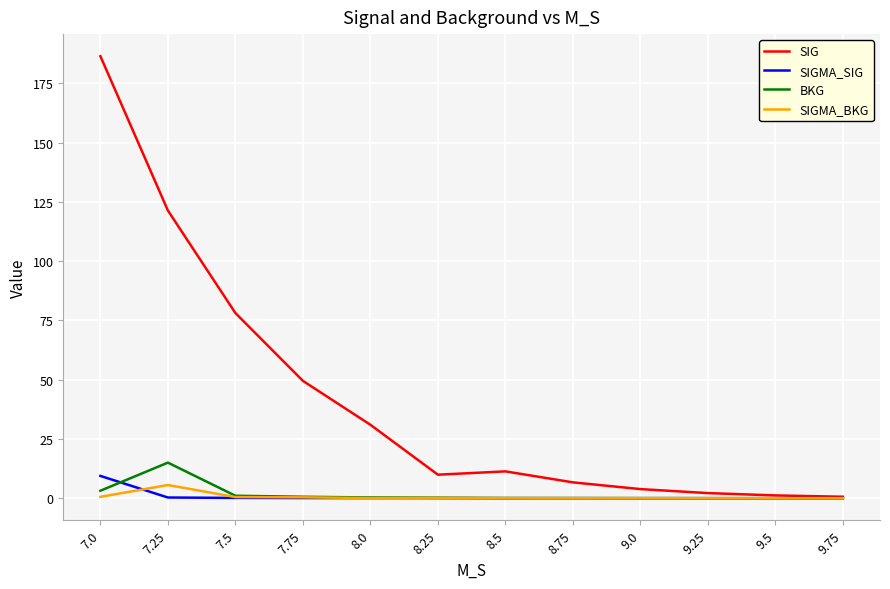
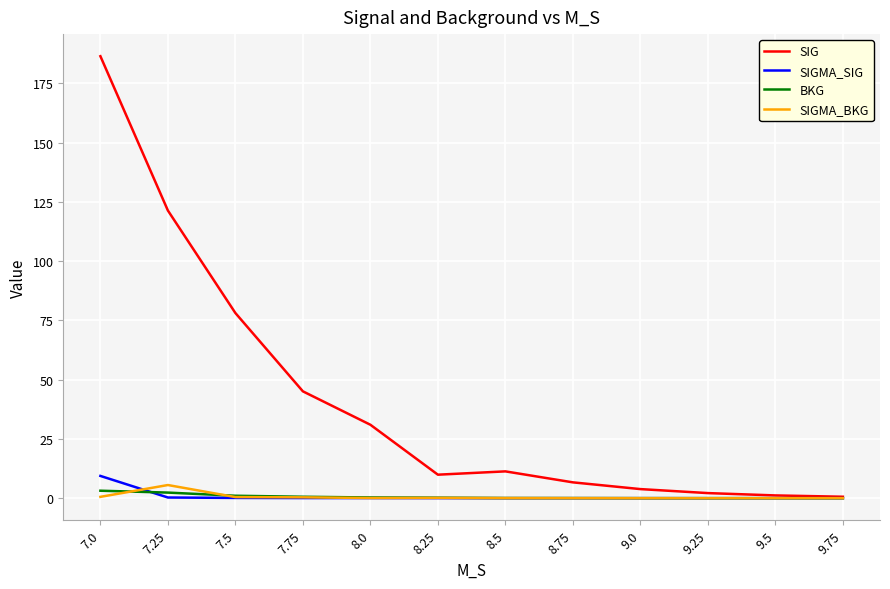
BKG, 7.25: 15 -> 2
SIG, 7.75: 49 -> 45
